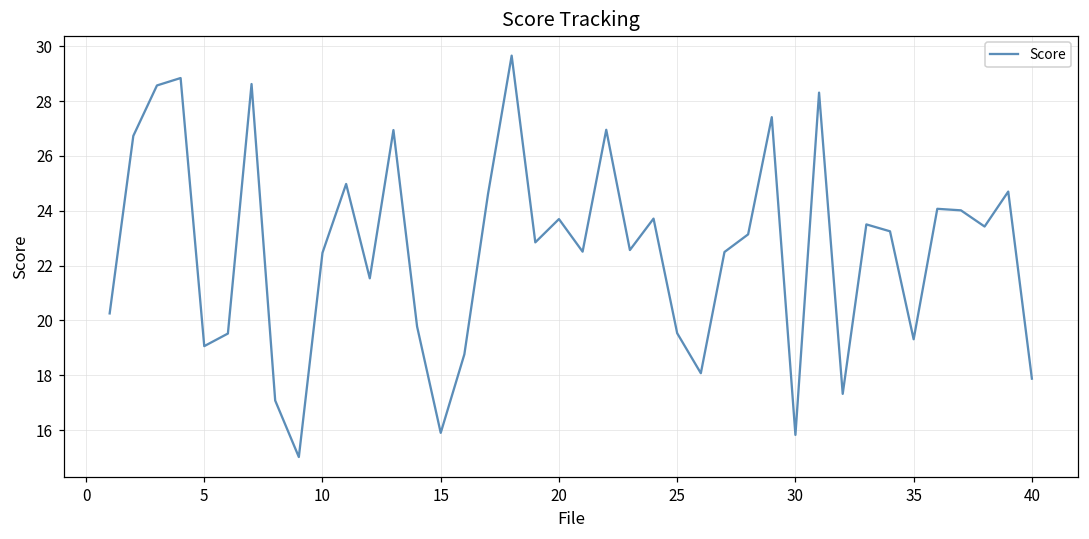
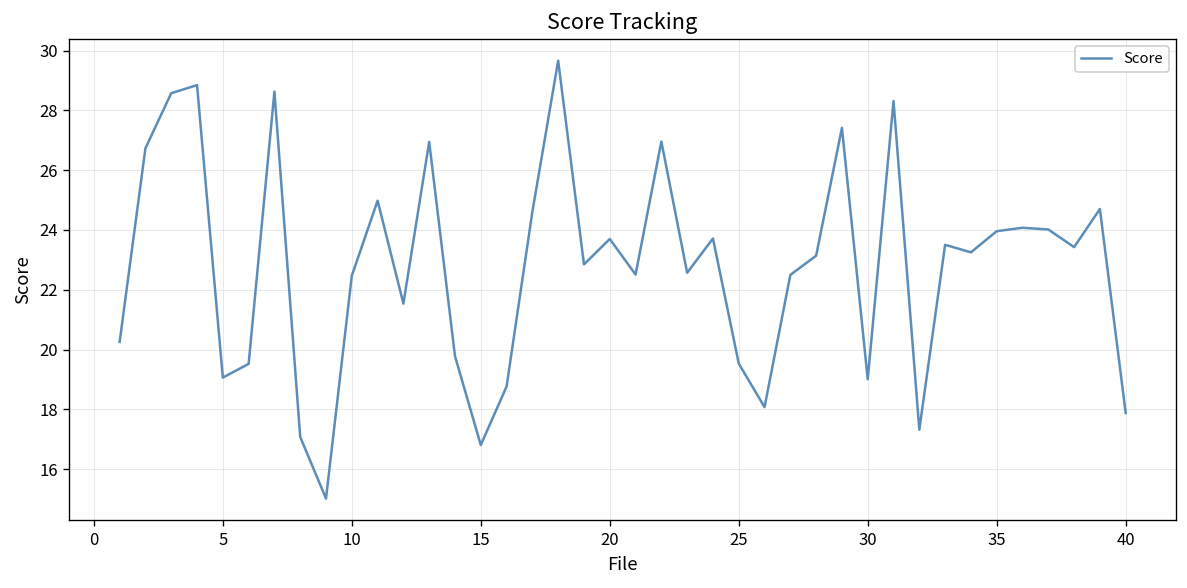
15: 15.9 -> 16.8
30: 15.8 -> 19.0
35: 19.3 -> 24.0
